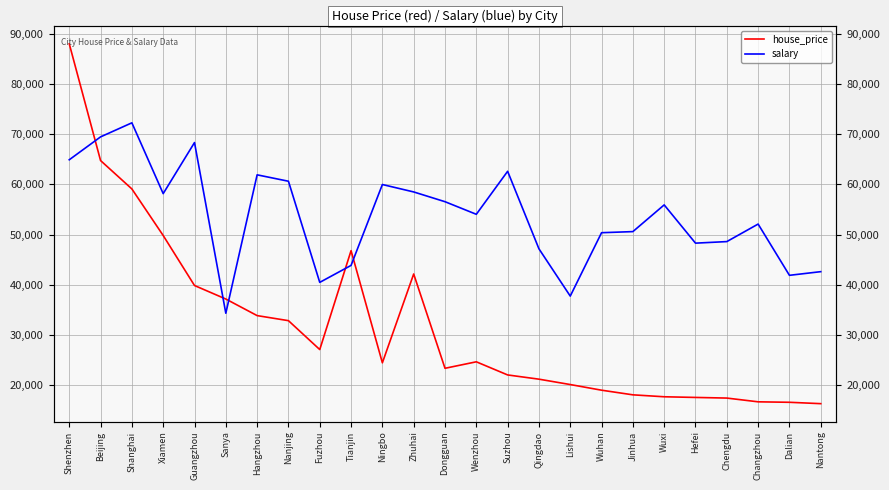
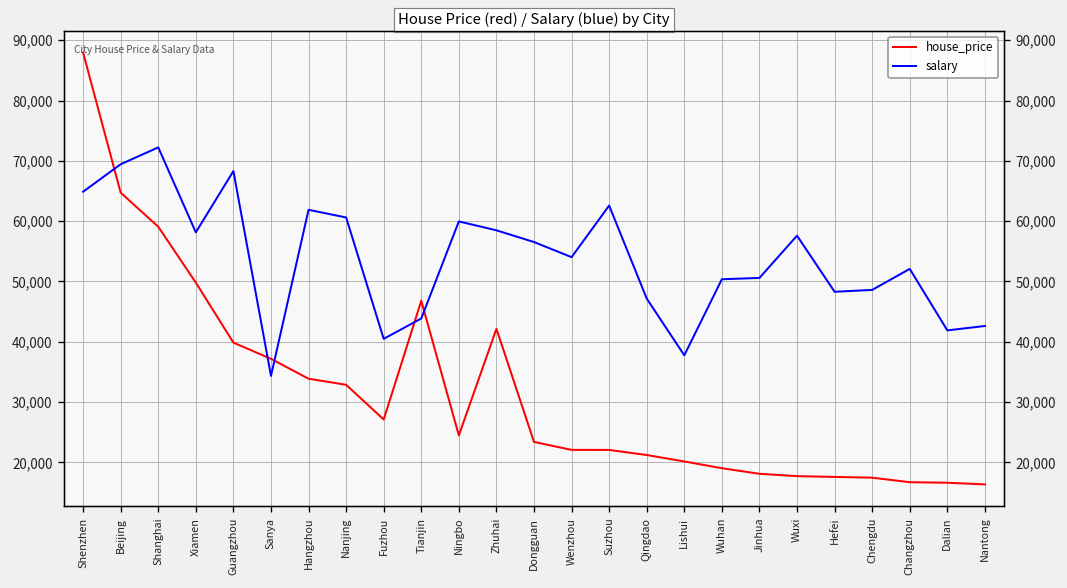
house_price, Wenzhou: 25,000 -> 22,000
salary, Wuxi: 56,000 -> 58,000
